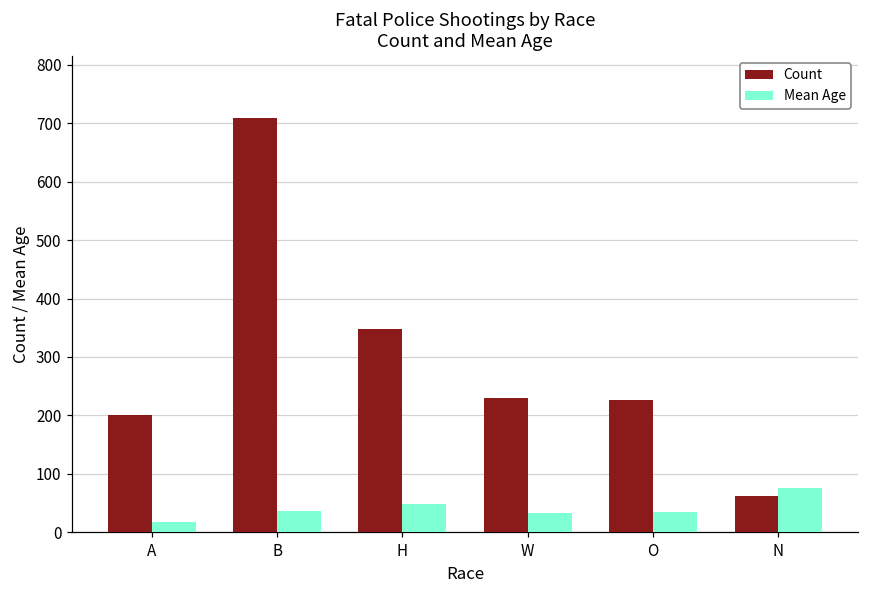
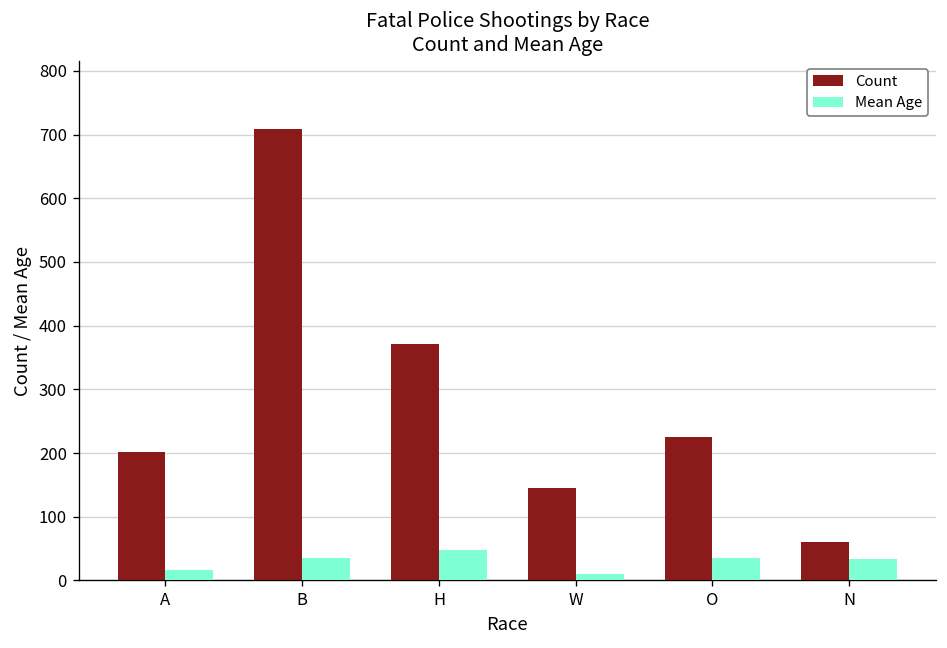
Count, H: 350 -> 370
Count, W: 230 -> 150
Mean Age, W: 30 -> 10
Mean Age, N: 80 -> 30
